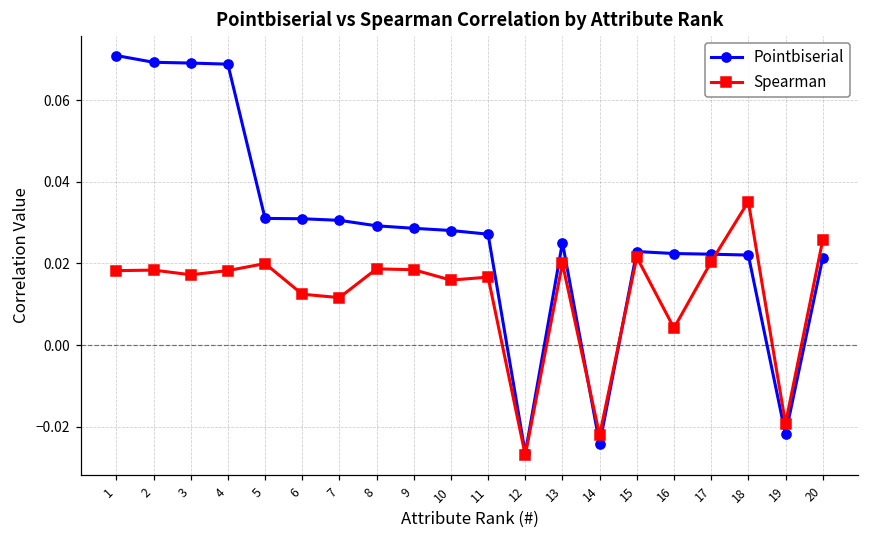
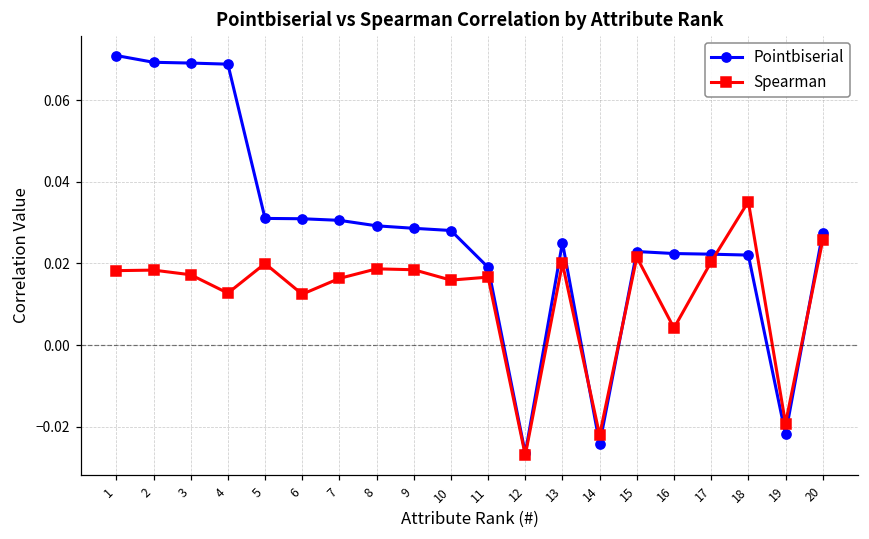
Spearman, 4: 0.018 -> 0.013
Spearman, 7: 0.012 -> 0.016
Pointbiserial, 11: 0.027 -> 0.019
Pointbiserial, 20: 0.021 -> 0.027
